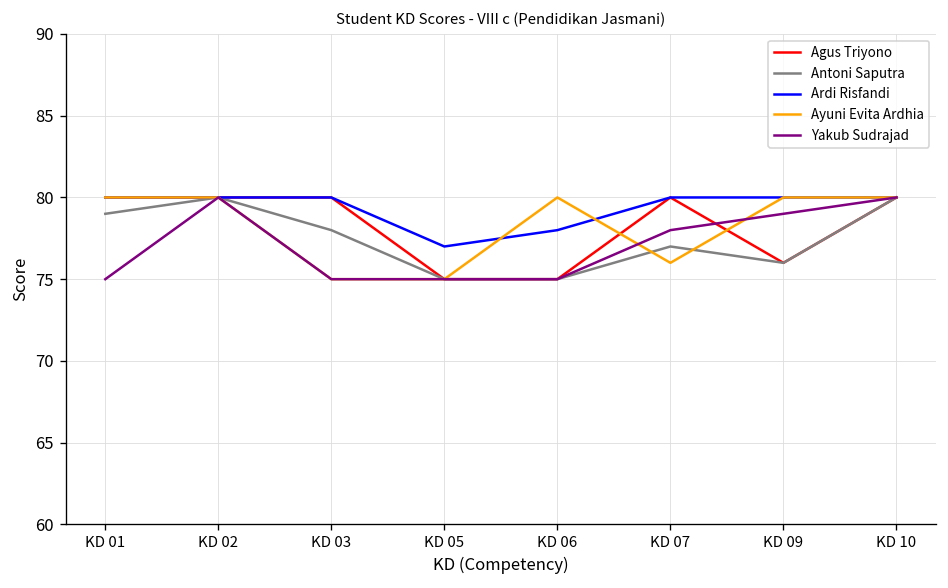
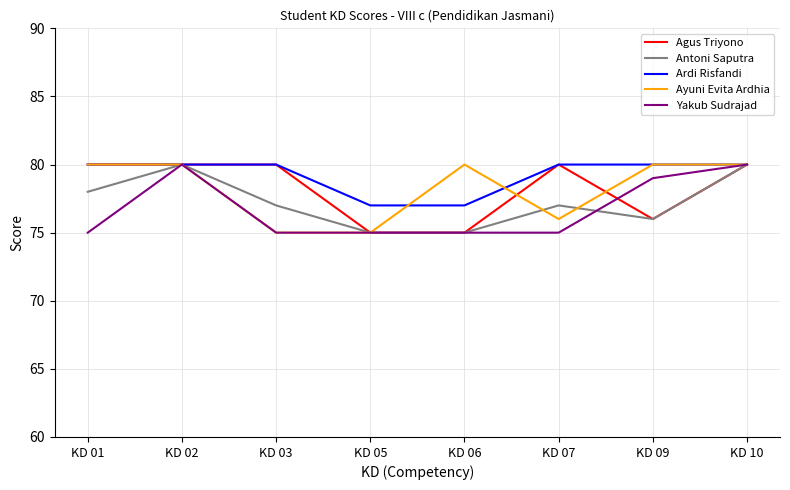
Antoni Saputra, KD 01: 79 -> 78
Antoni Saputra, KD 03: 78 -> 77
Ardi Risfandi, KD 06: 78 -> 77
Yakub Sudrajad, KD 07: 78 -> 75
